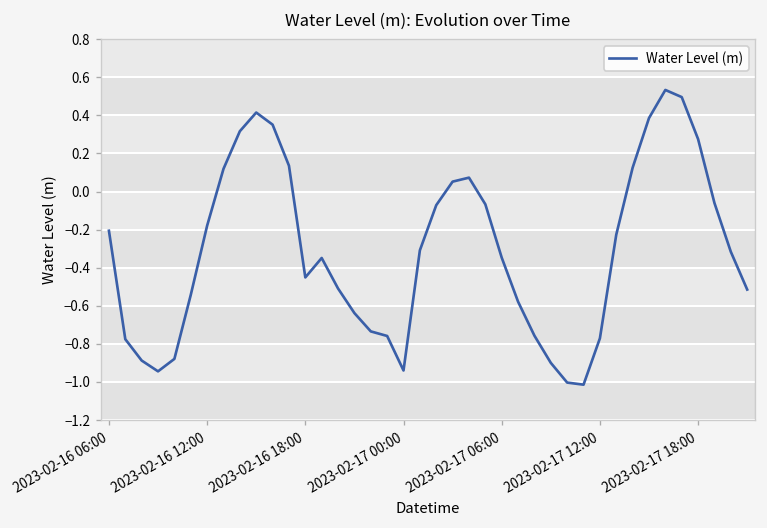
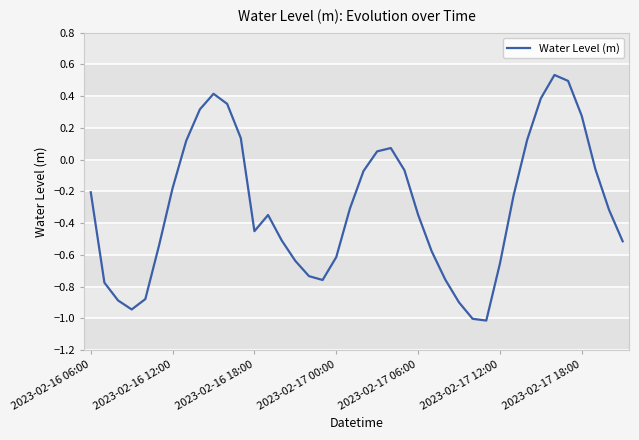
2023-02-17 00:00: -0.94 -> -0.61
2023-02-17 12:00: -0.77 -> -0.66
